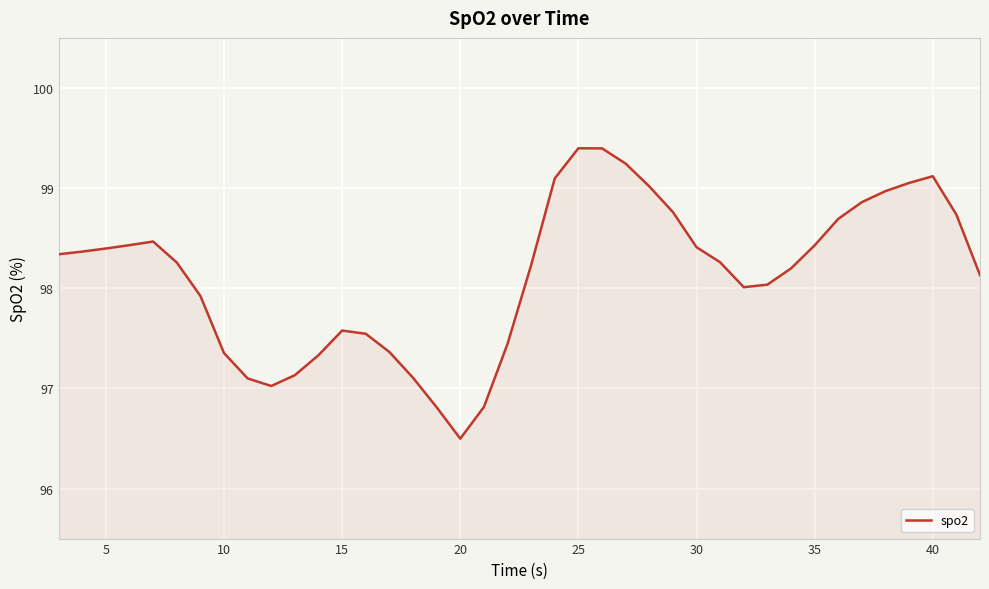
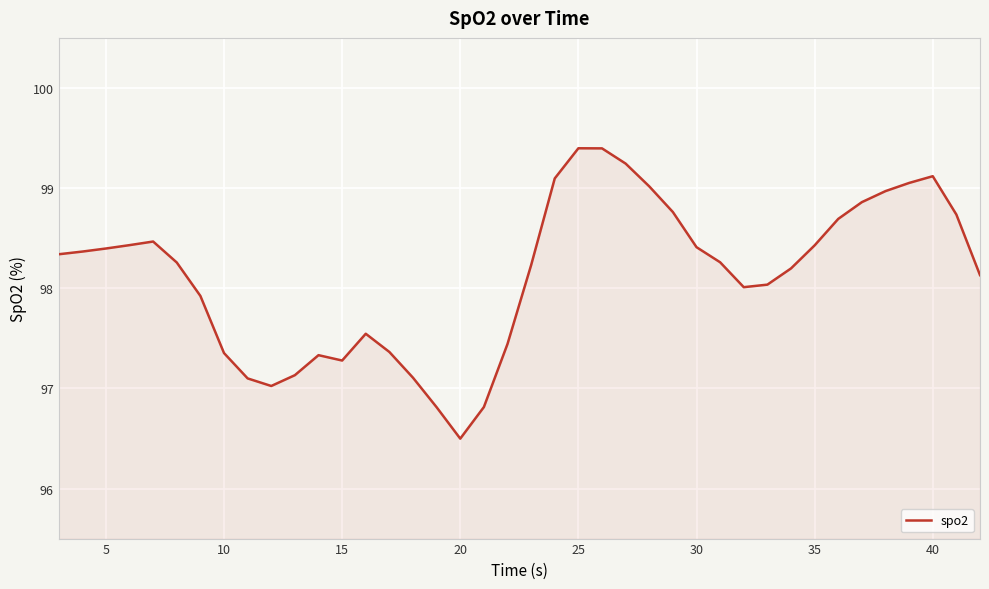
15: 97.58 -> 97.28
